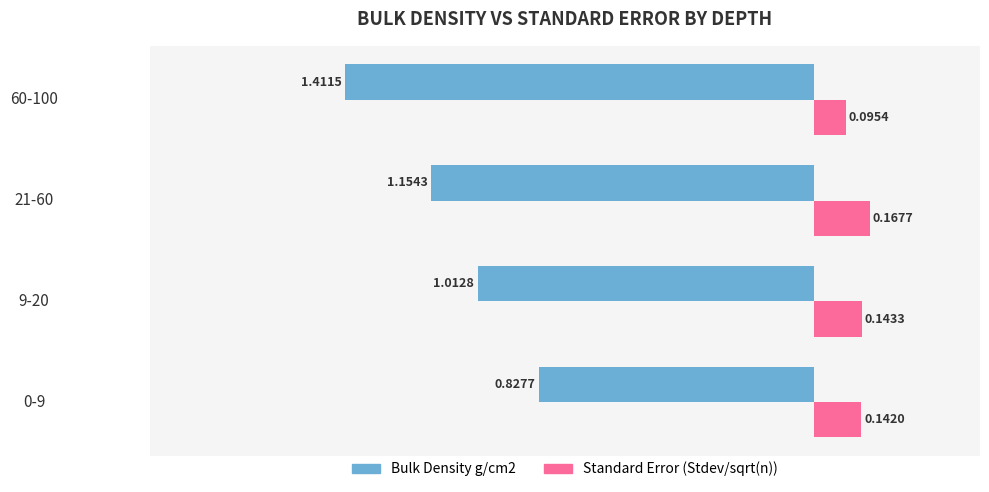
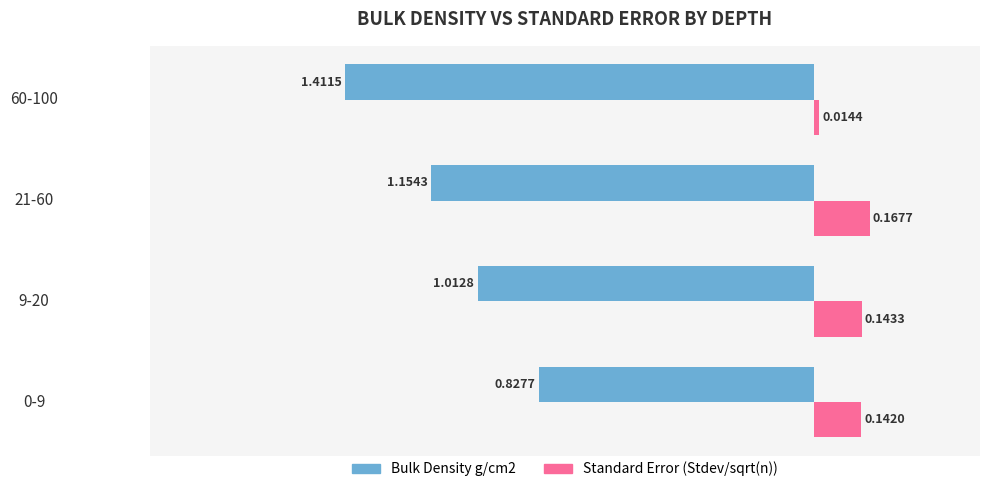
Standard Error (Stdev/sqrt(n)), 60-100: 0.0954 -> 0.0144
